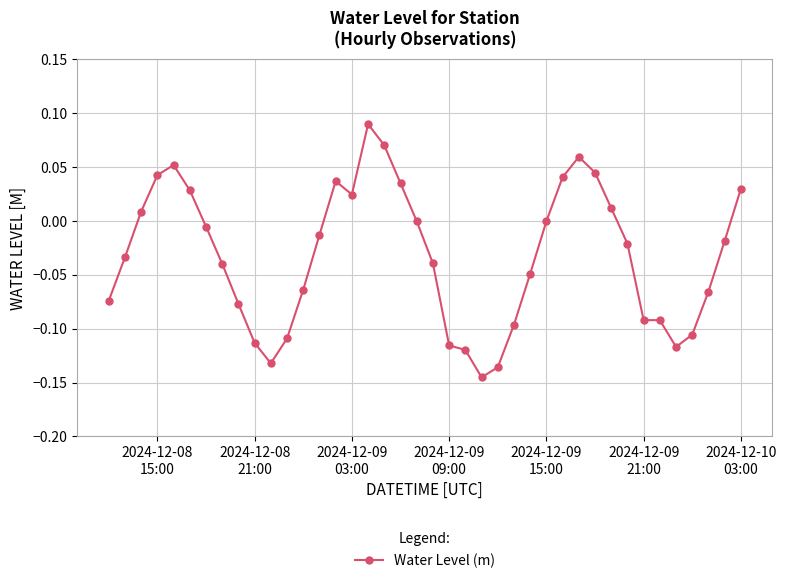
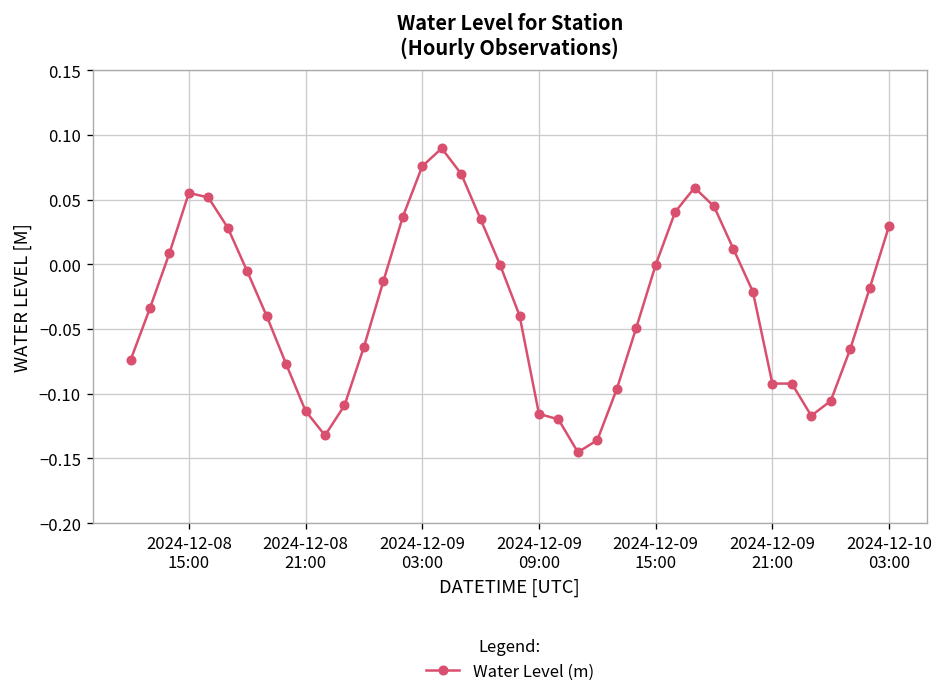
2024-12-08 15:00: 0.042 -> 0.055
2024-12-09 03:00: 0.024 -> 0.076
